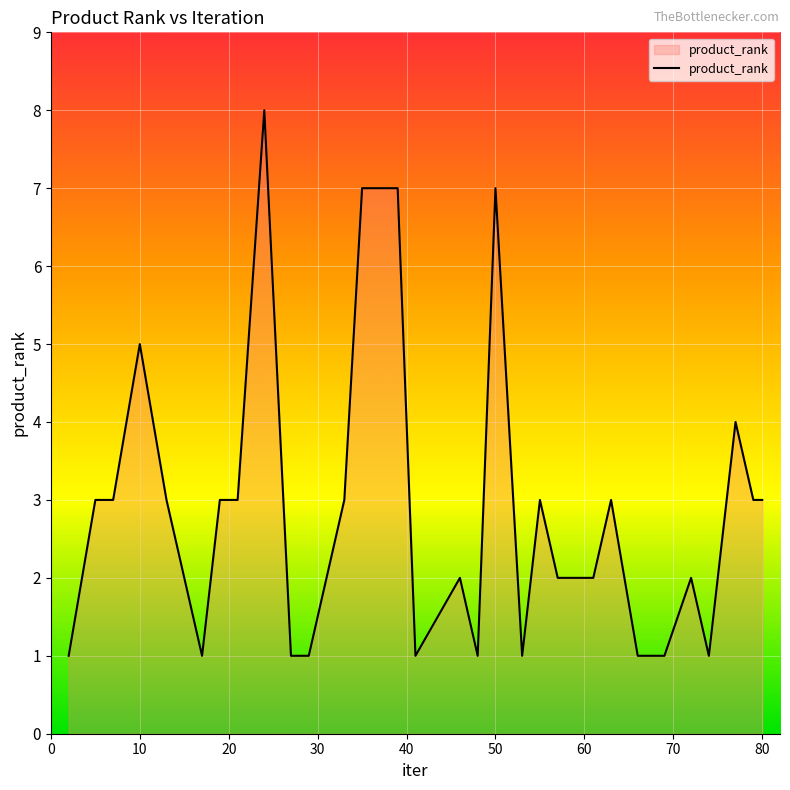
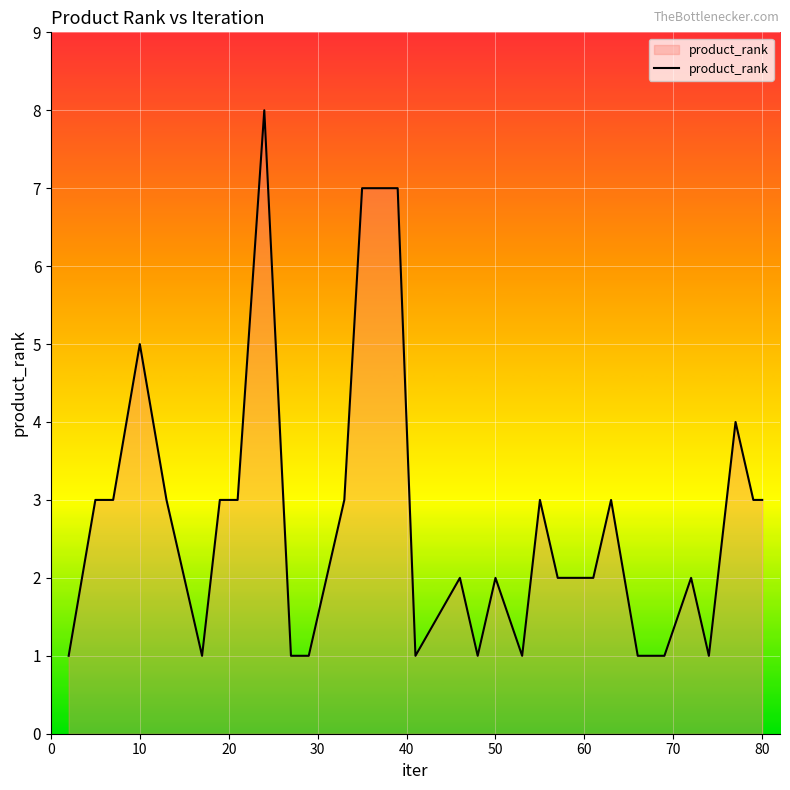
50: 7 -> 2
